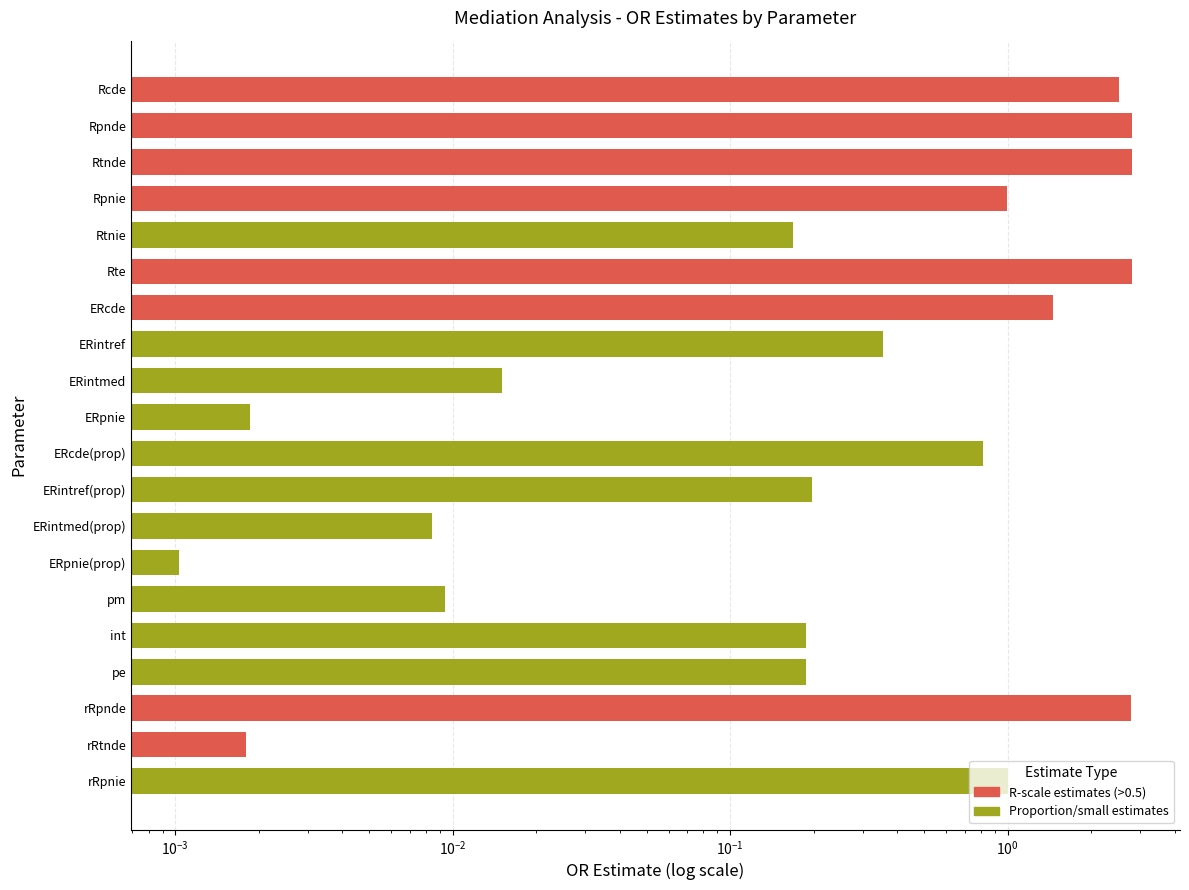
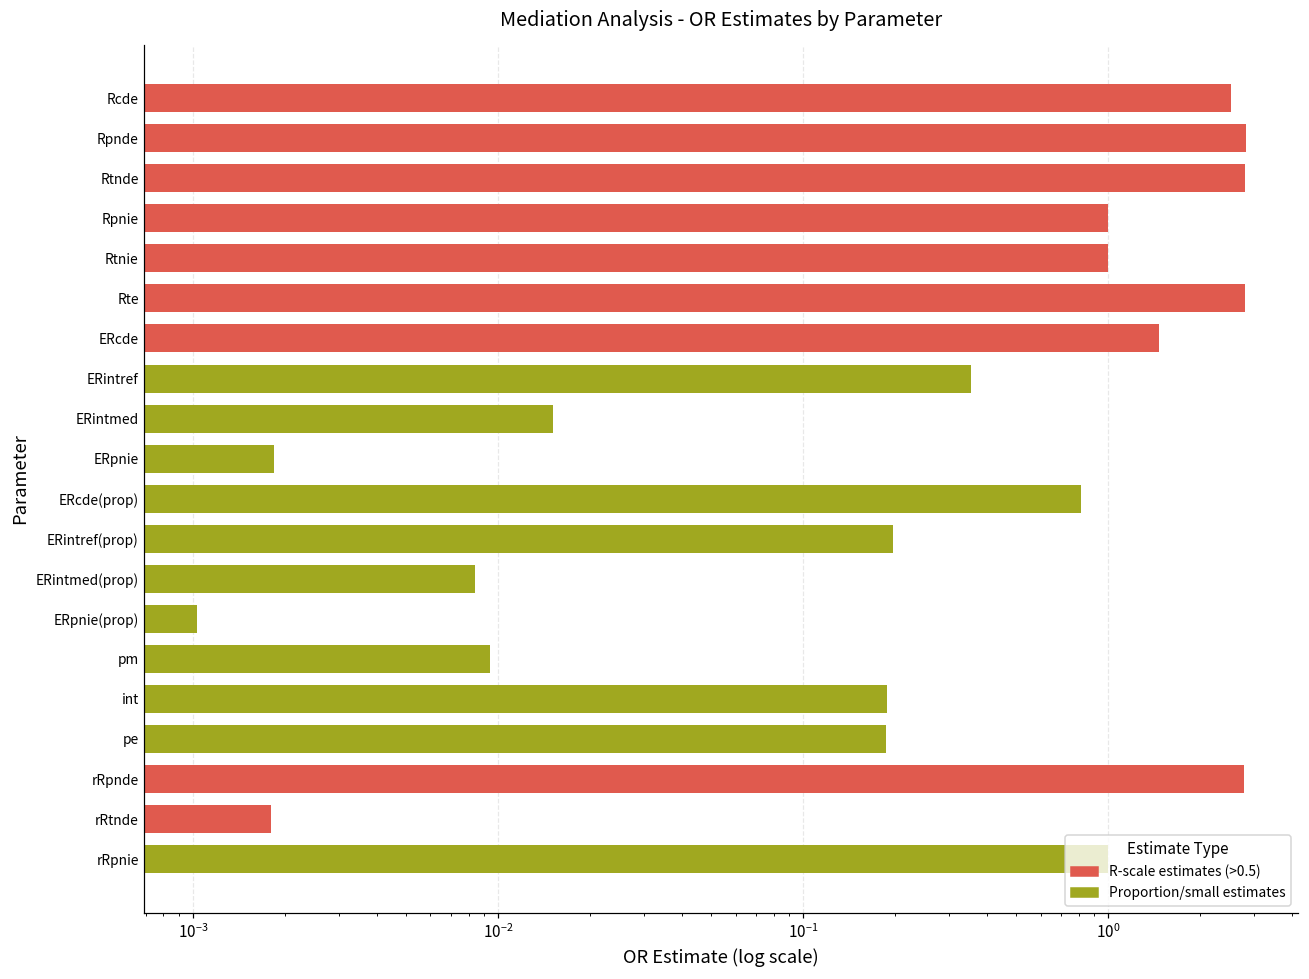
Rtnie: 0.17 -> 0.99
